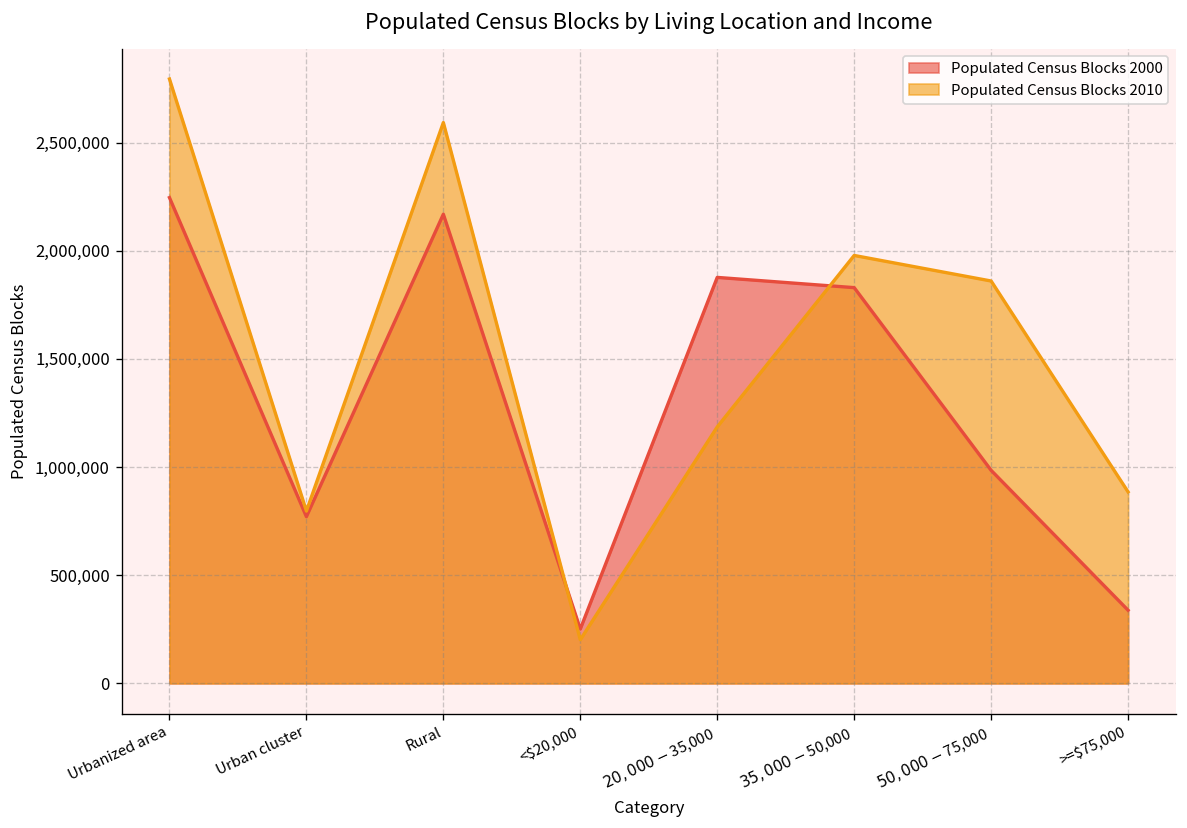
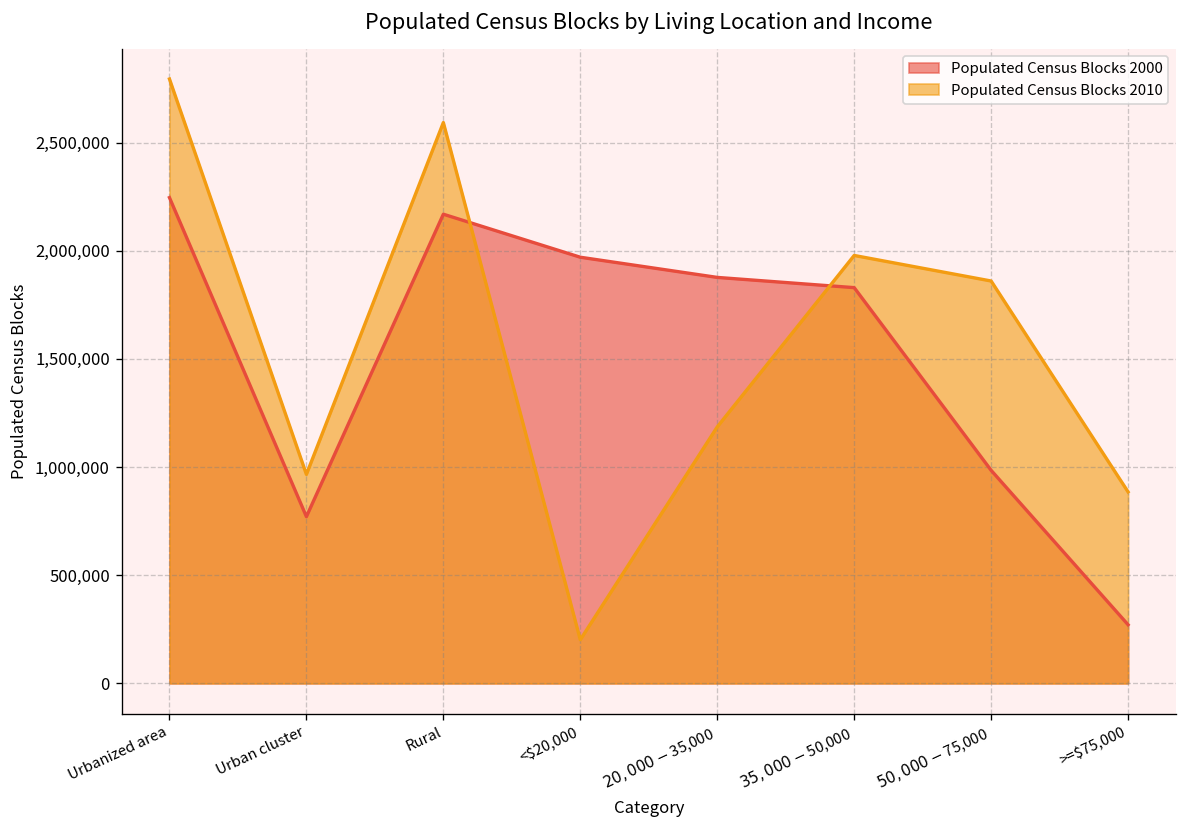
Populated Census Blocks 2010, Urban cluster: 800,000 -> 970,000
Populated Census Blocks 2000, <$20,000: 250,000 -> 1,970,000
Populated Census Blocks 2000, >=$75,000: 340,000 -> 270,000
